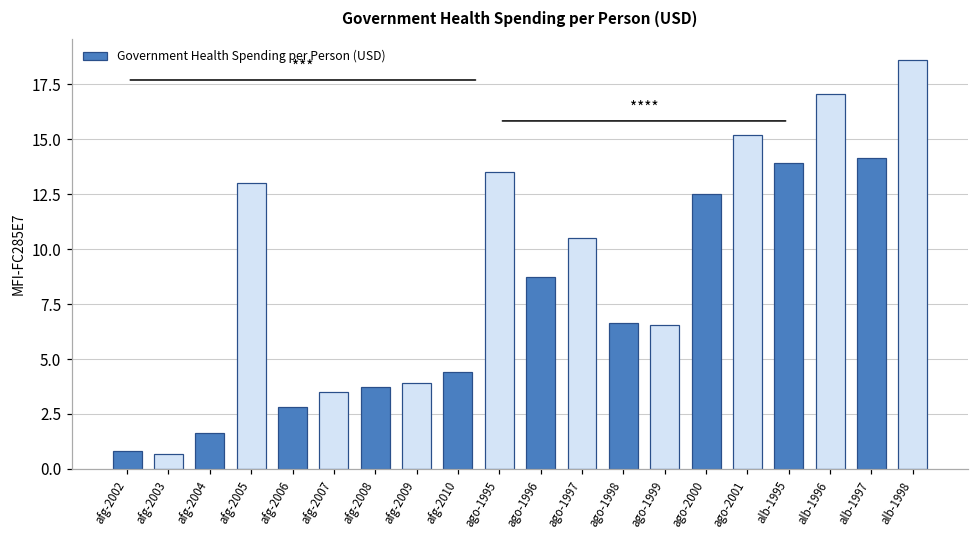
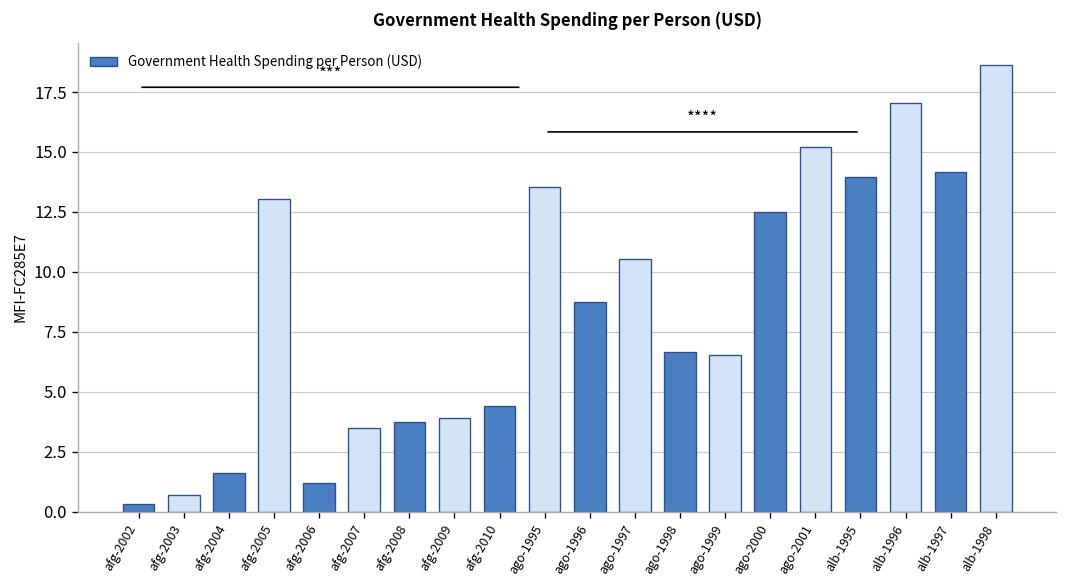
afg-2002: 0.8 -> 0.3
afg-2006: 2.8 -> 1.2
